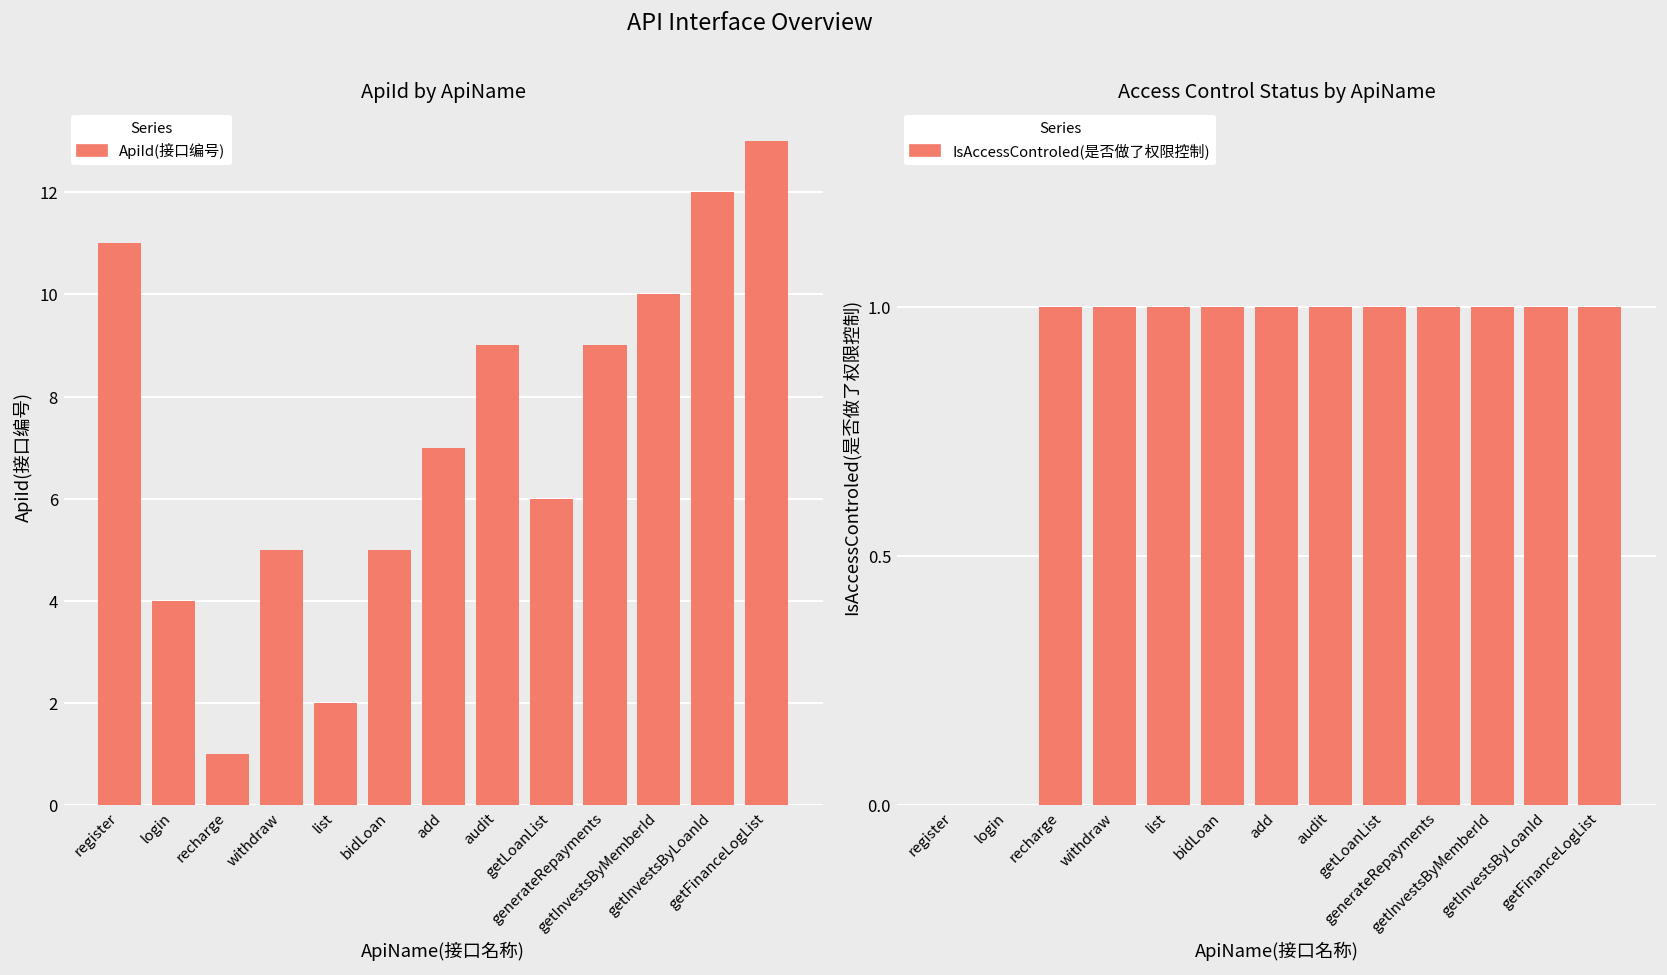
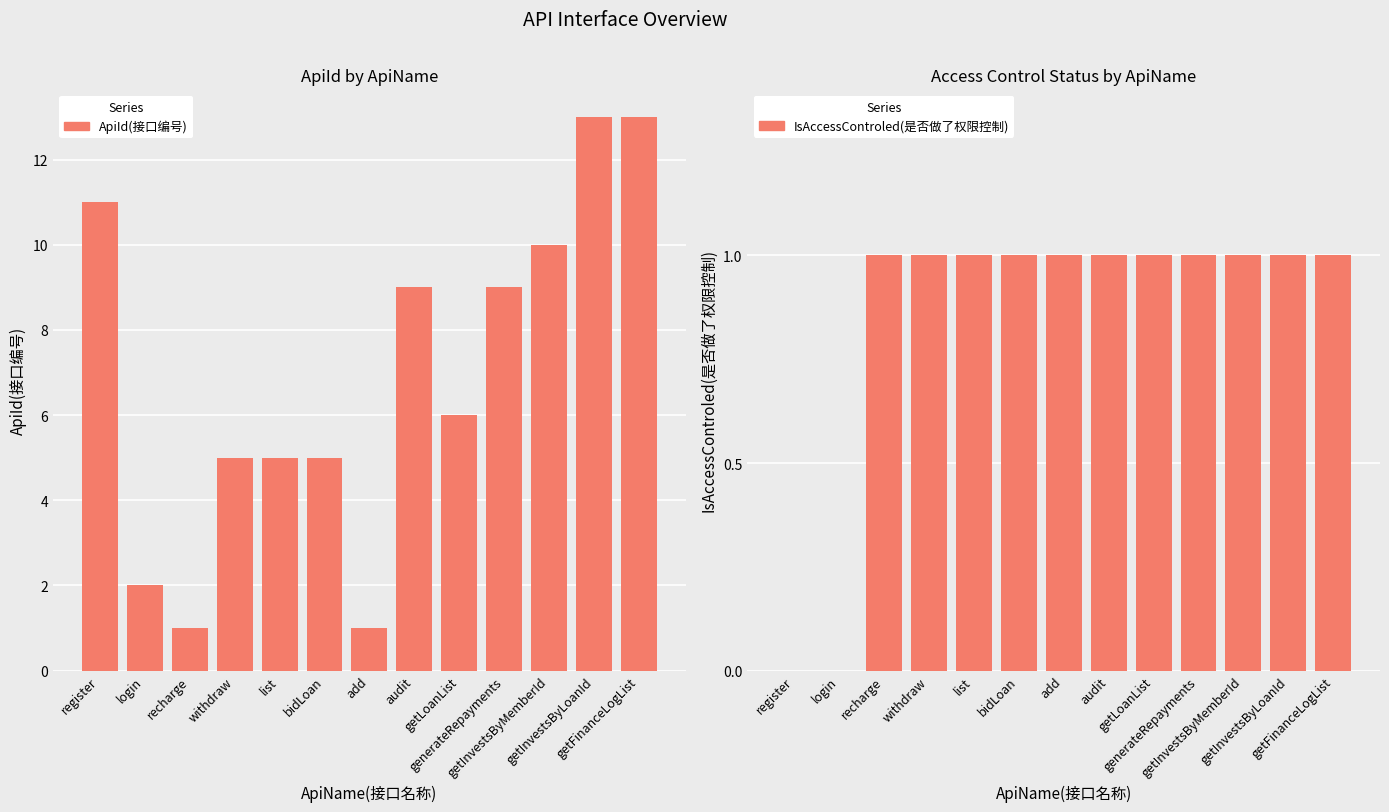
ApiId by ApiName, login: 4 -> 2
ApiId by ApiName, list: 2 -> 5
ApiId by ApiName, add: 7 -> 1
ApiId by ApiName, getInvestsByLoanId: 12 -> 13
